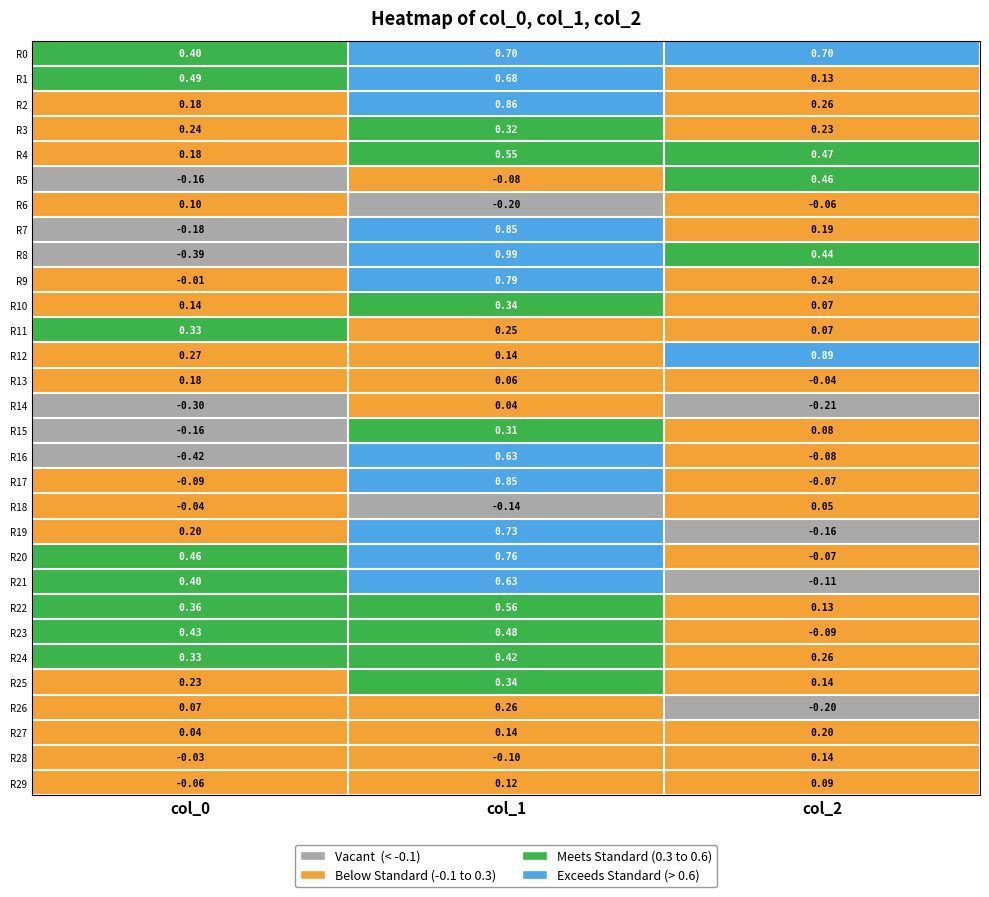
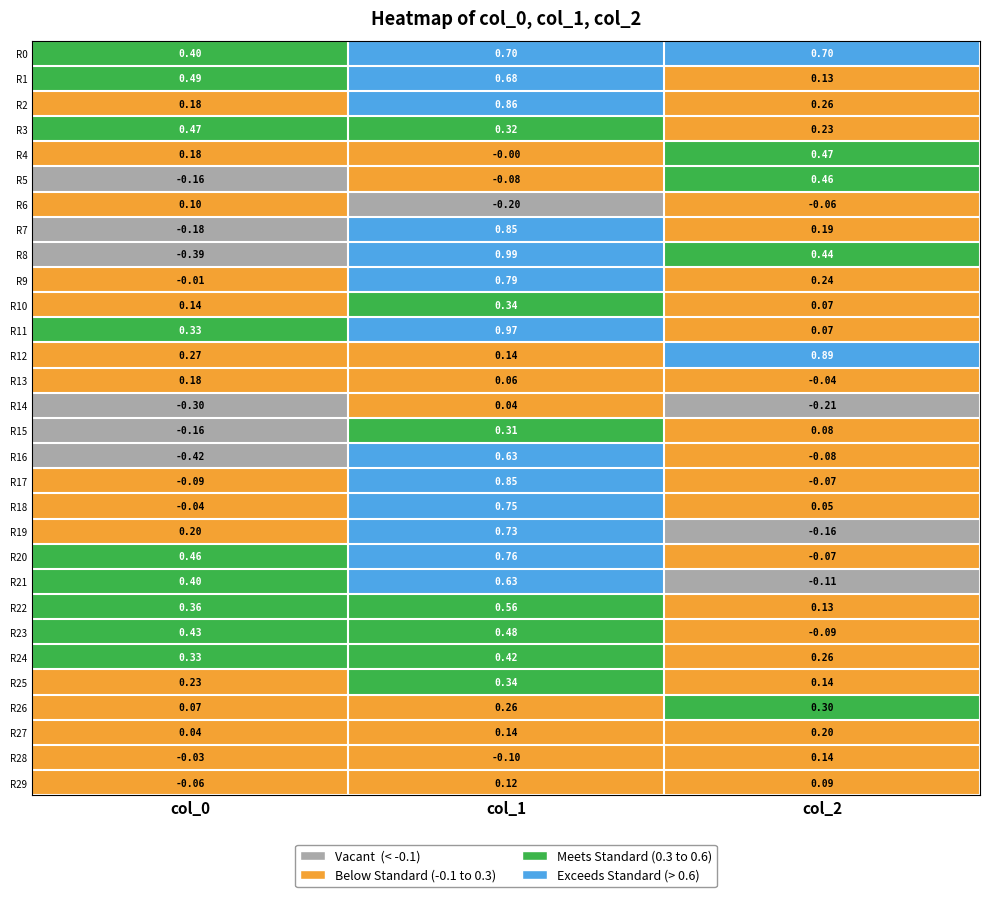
R3, col_0: 0.24 -> 0.47
R4, col_1: 0.55 -> -0.00
R11, col_1: 0.25 -> 0.97
R18, col_1: -0.14 -> 0.75
R26, col_2: -0.20 -> 0.30
